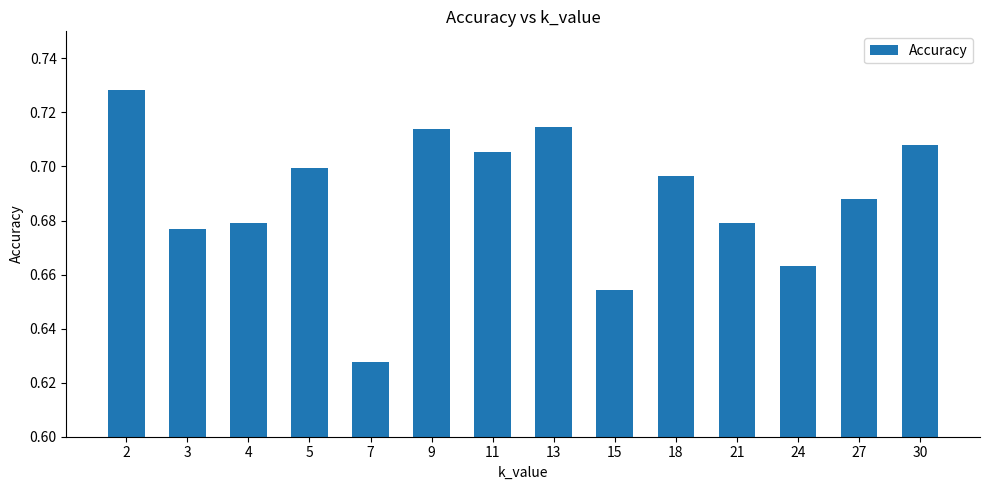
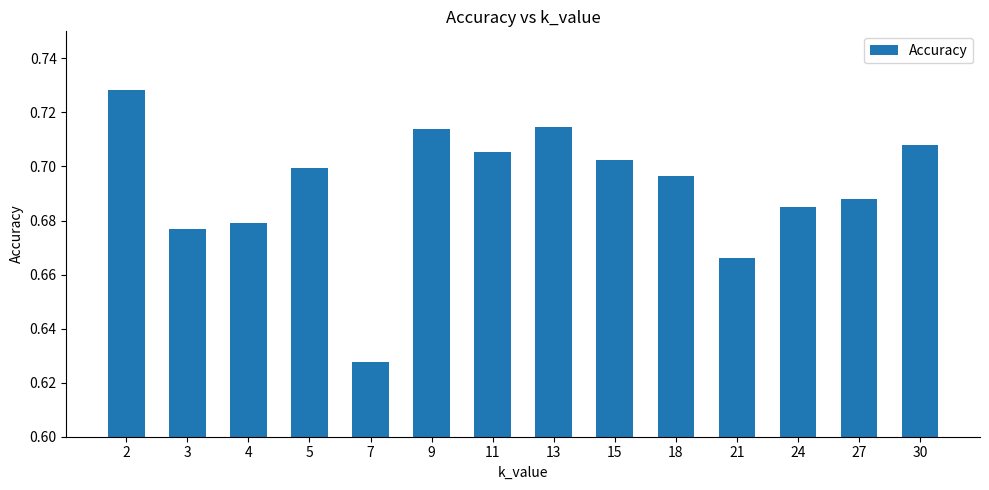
15: 0.654 -> 0.702
21: 0.679 -> 0.666
24: 0.663 -> 0.685
